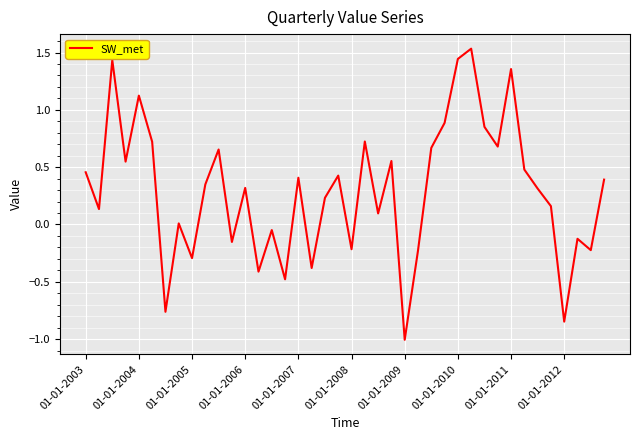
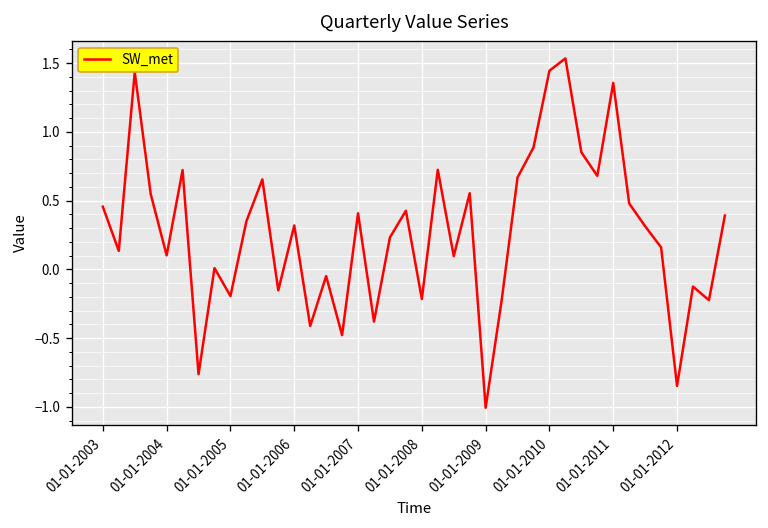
01-01-2004: 1.12 -> 0.10
01-01-2005: -0.29 -> -0.19
